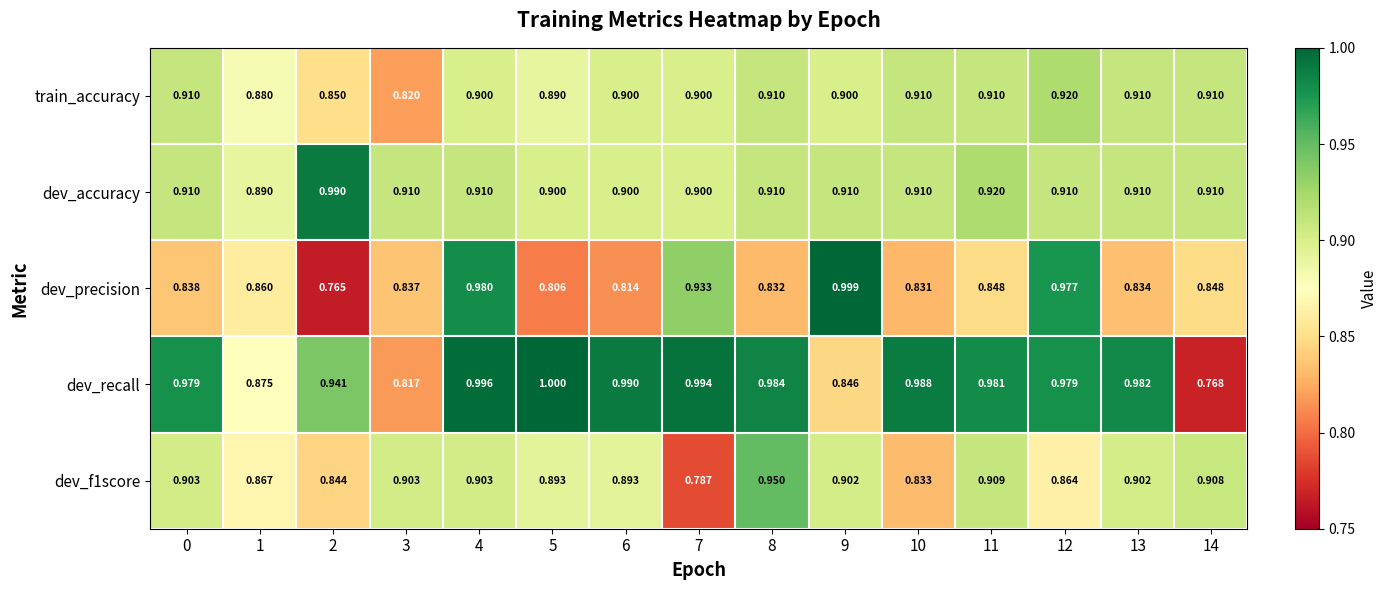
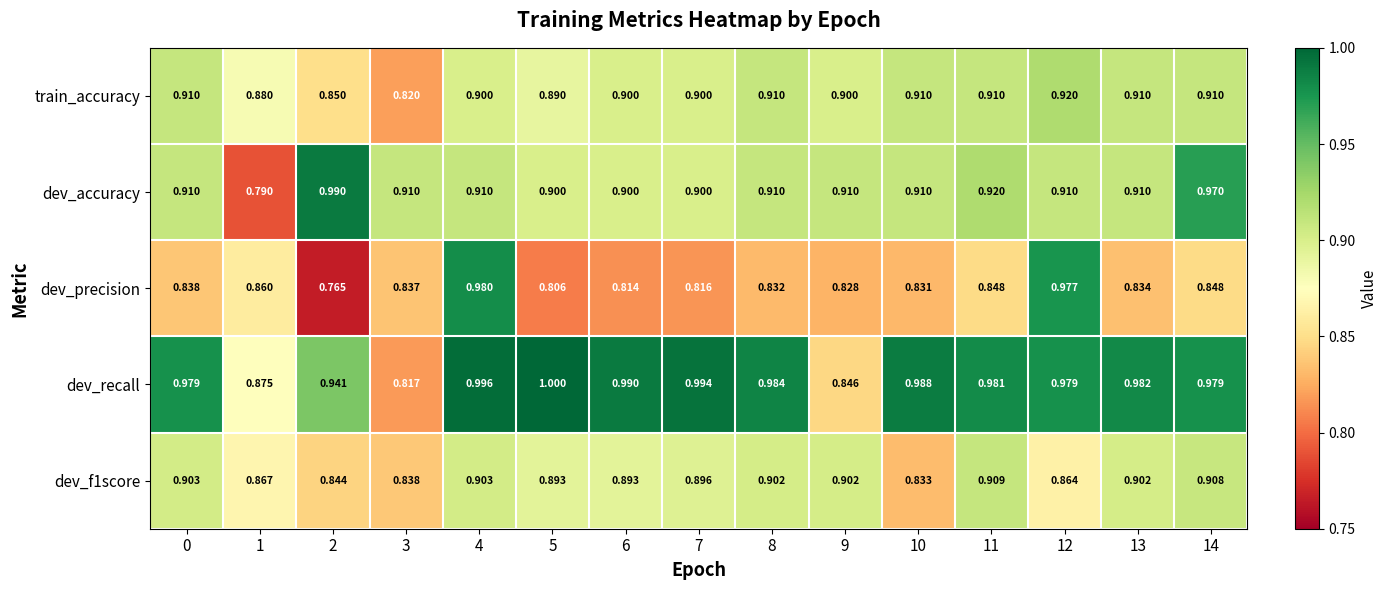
dev_accuracy, 1: 0.890 -> 0.790
dev_accuracy, 14: 0.910 -> 0.970
dev_precision, 7: 0.933 -> 0.816
dev_precision, 9: 0.999 -> 0.828
dev_recall, 14: 0.768 -> 0.979
dev_f1score, 3: 0.903 -> 0.838
dev_f1score, 7: 0.787 -> 0.896
dev_f1score, 8: 0.950 -> 0.902
